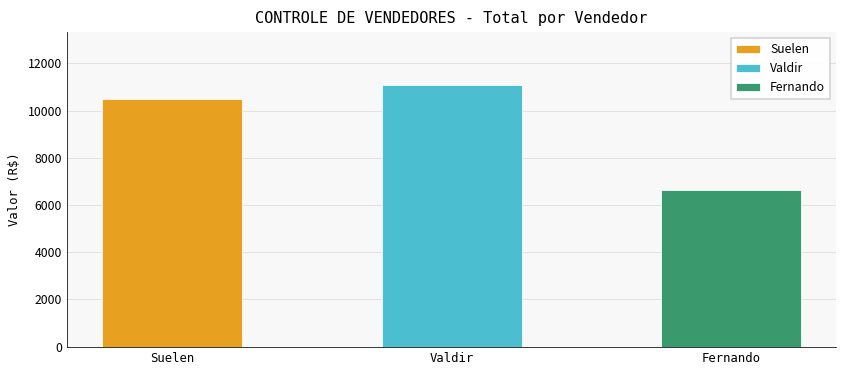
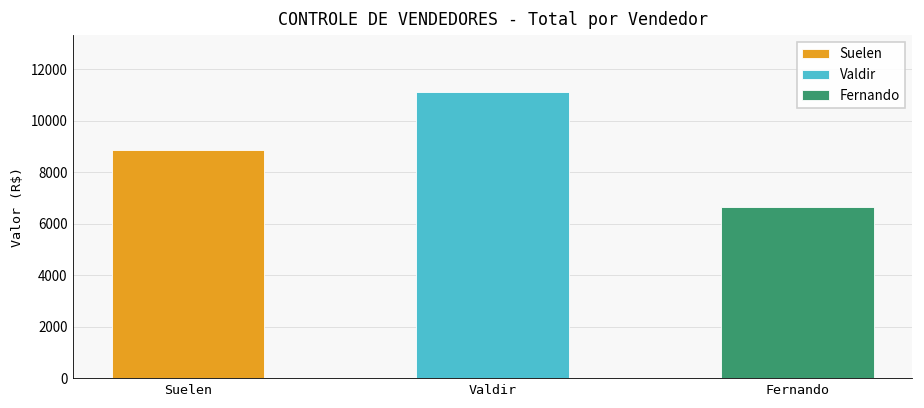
Suelen: 10500 -> 8900
